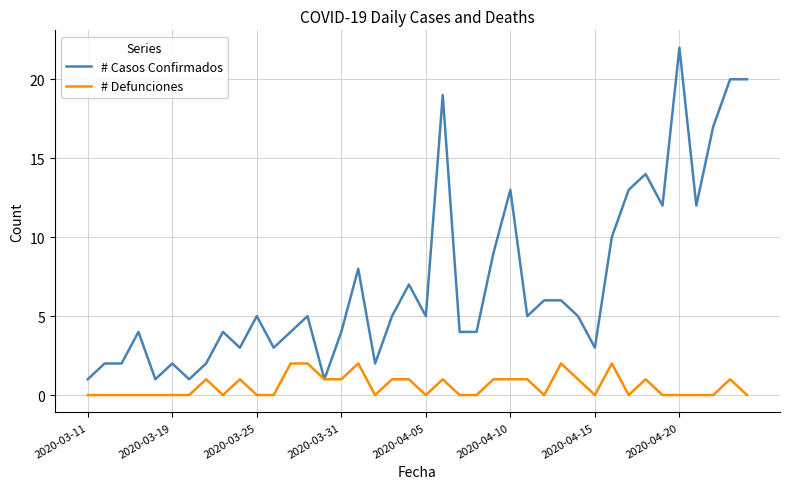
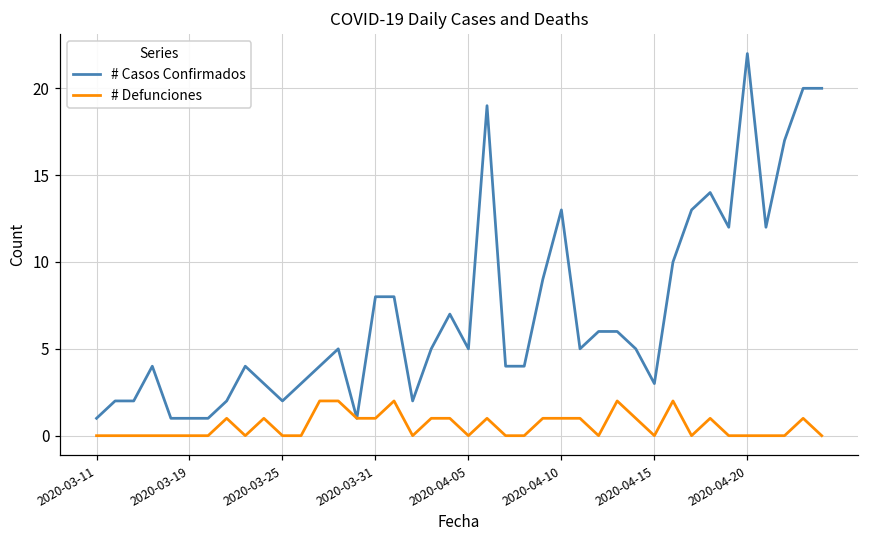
# Casos Confirmados, 2020-03-19: 2 -> 1
# Casos Confirmados, 2020-03-25: 5 -> 2
# Casos Confirmados, 2020-03-31: 4 -> 8
